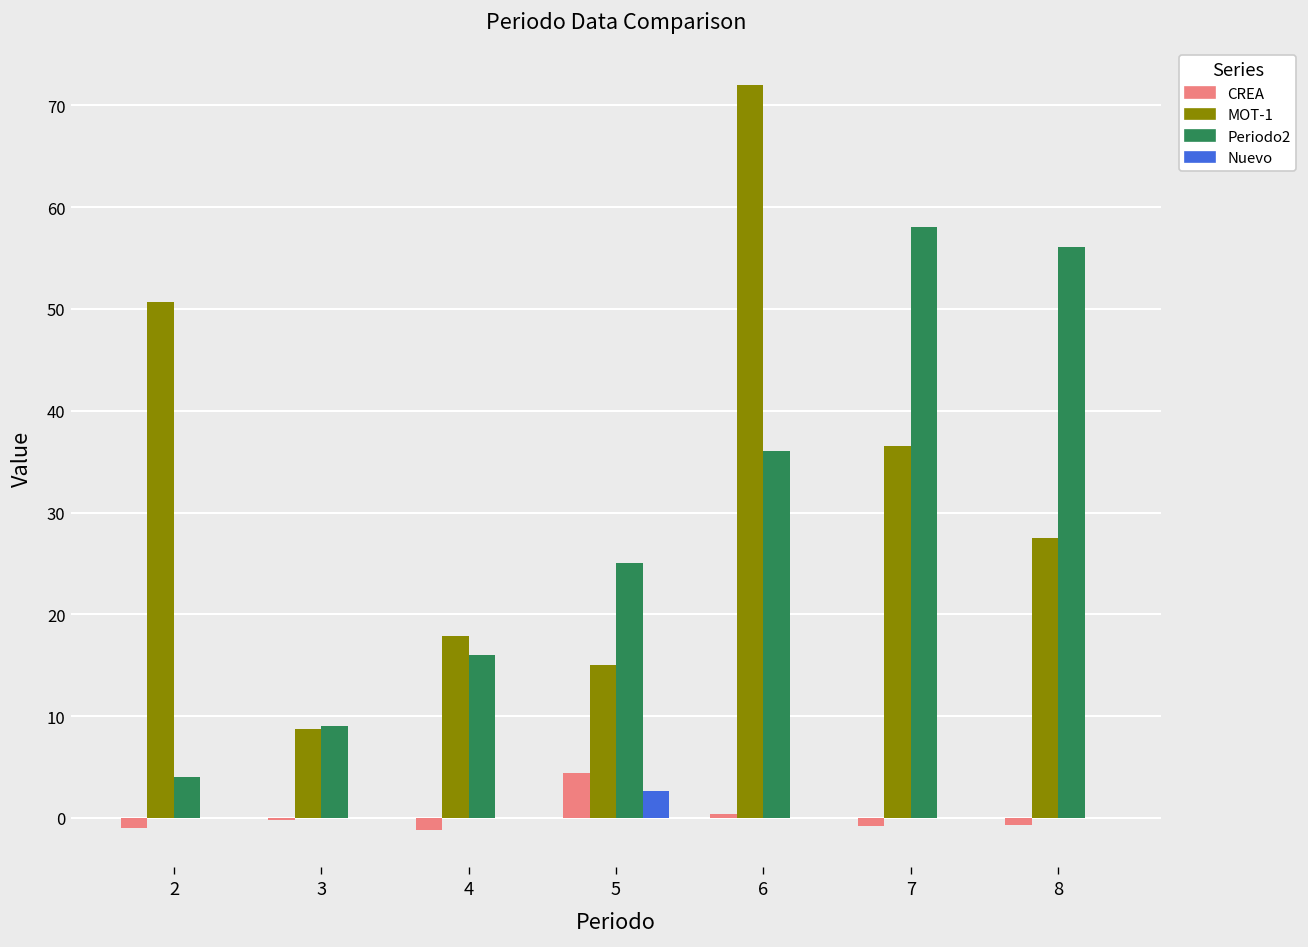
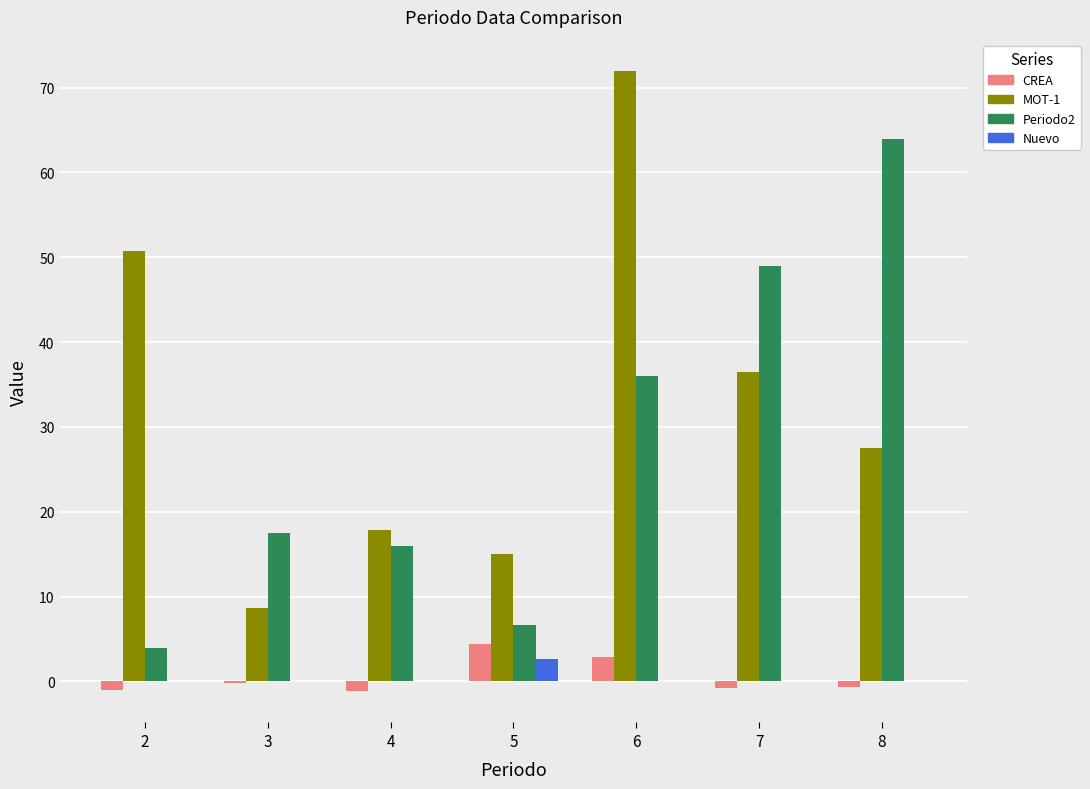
Periodo2, 3: 9 -> 18
Periodo2, 5: 25 -> 7
CREA, 6: 0 -> 3
Periodo2, 7: 58 -> 49
Periodo2, 8: 56 -> 64
